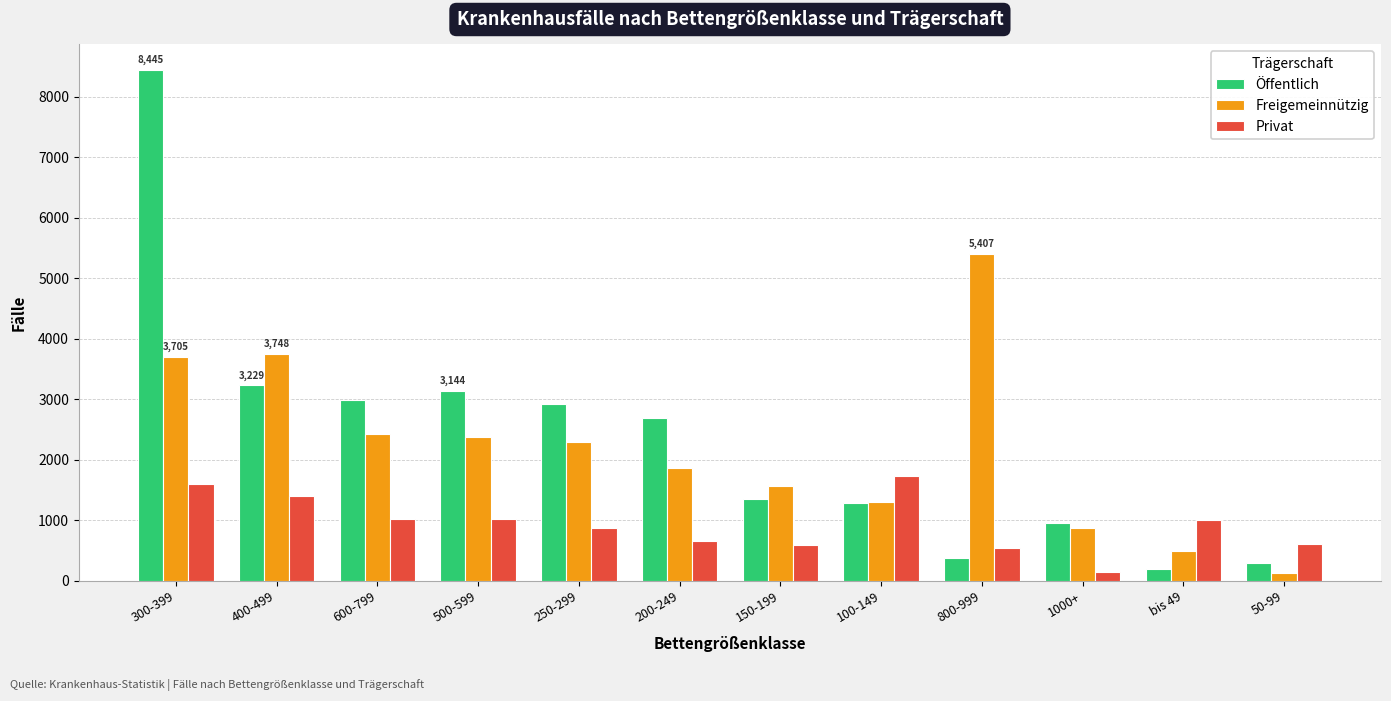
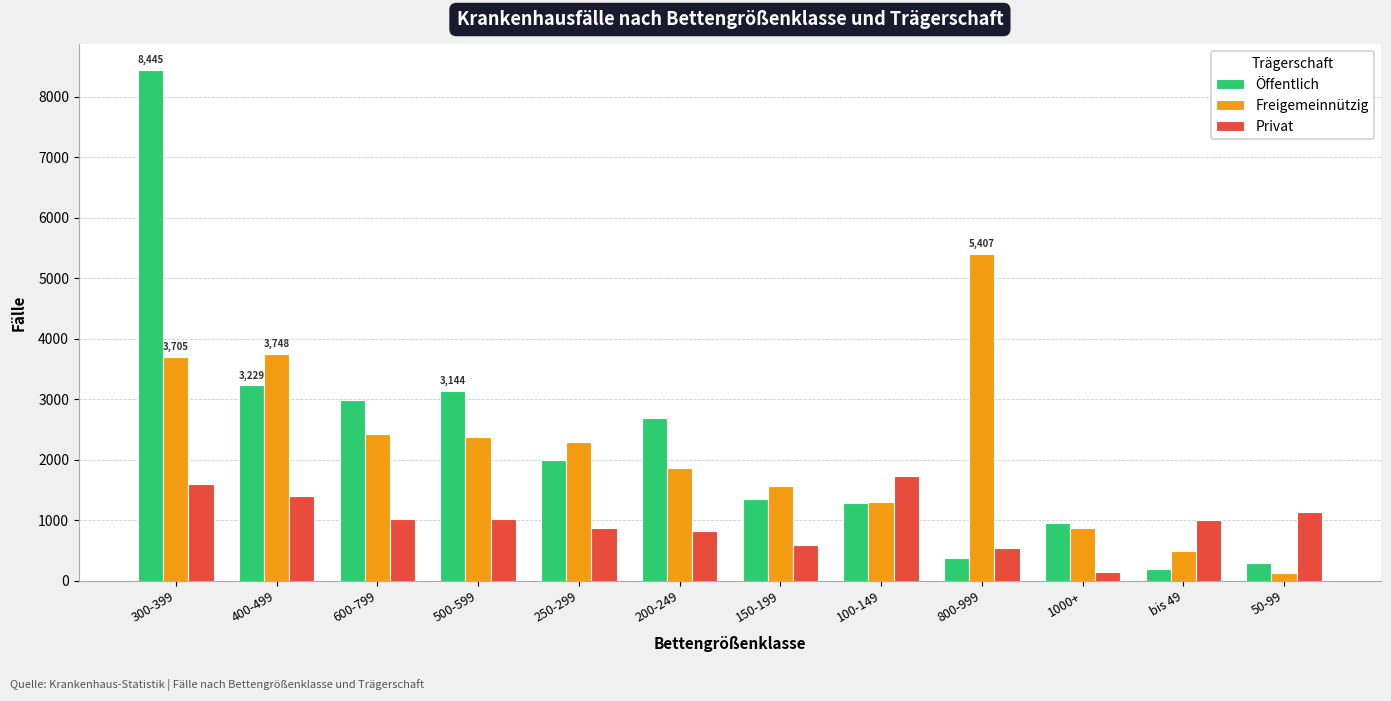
Öffentlich, 250-299: 2900 -> 2000
Privat, 200-249: 700 -> 800
Privat, 50-99: 600 -> 1100
